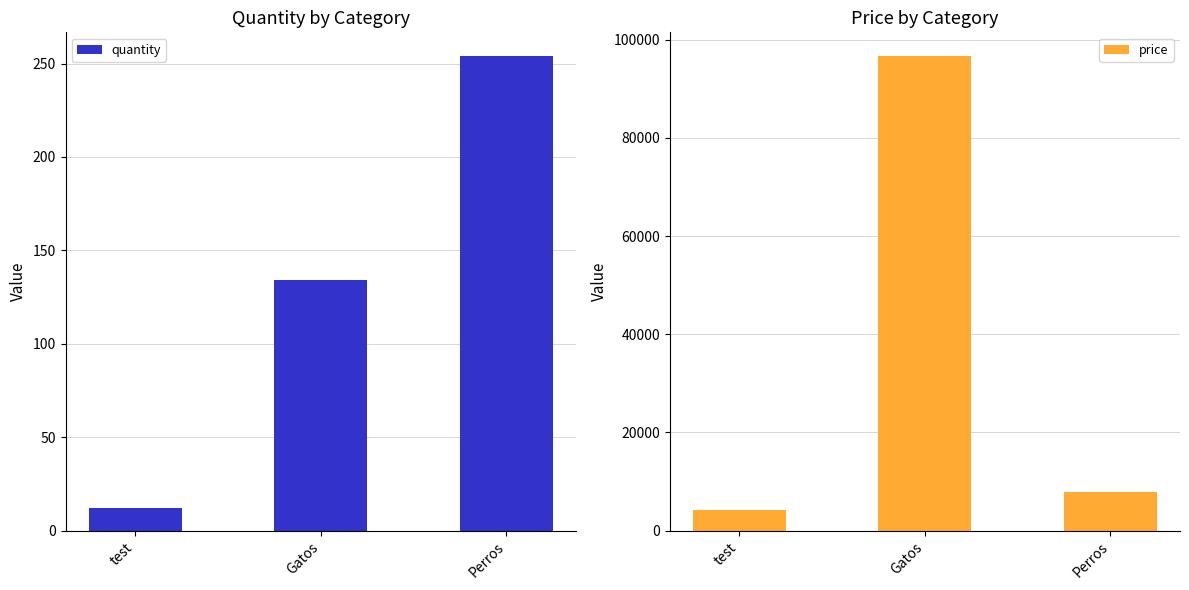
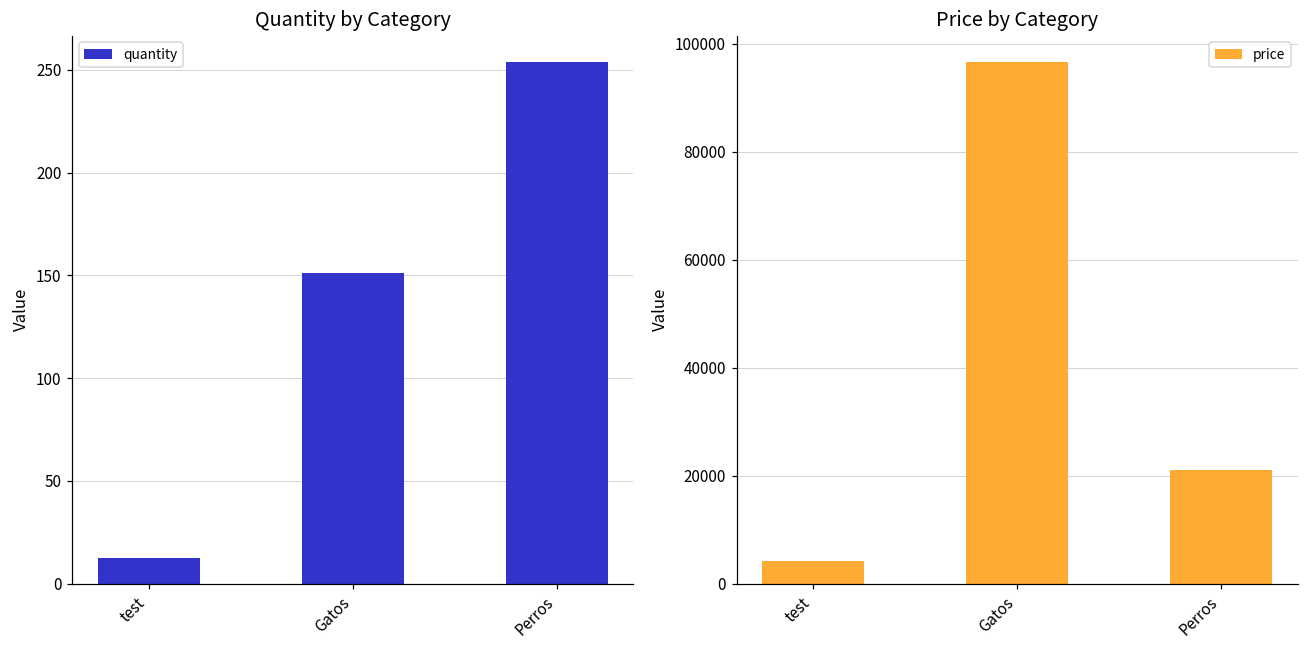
Quantity by Category, Gatos: 134 -> 151
Price by Category, Perros: 8000 -> 21000
